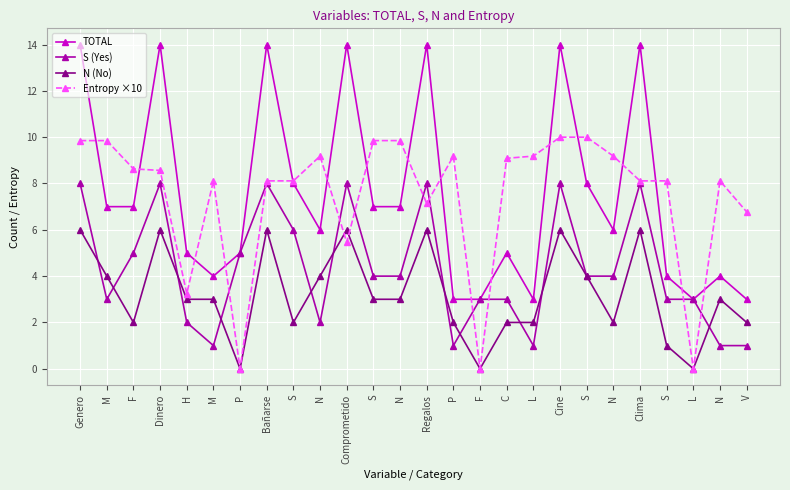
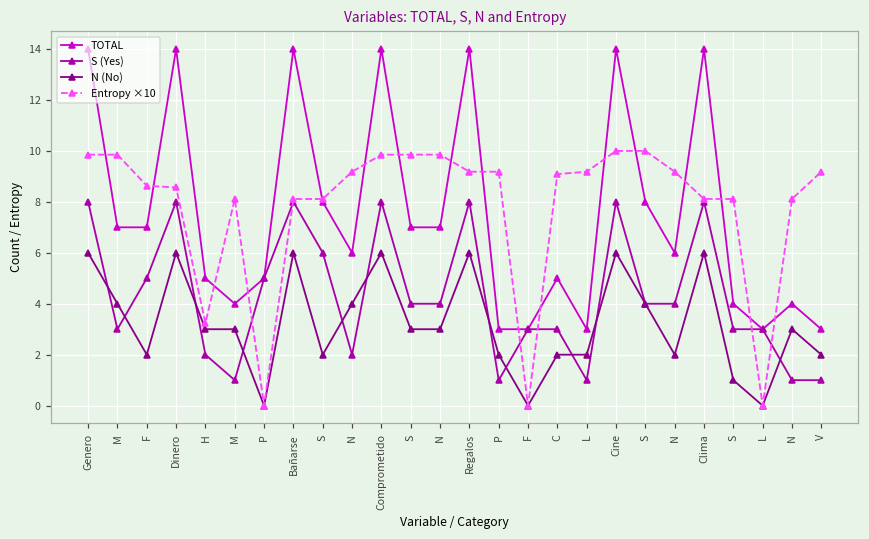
Entropy ×10, Comprometido: 5.5 -> 9.9
Entropy ×10, Regalos: 7.1 -> 9.2
Entropy ×10, V: 6.8 -> 9.2
